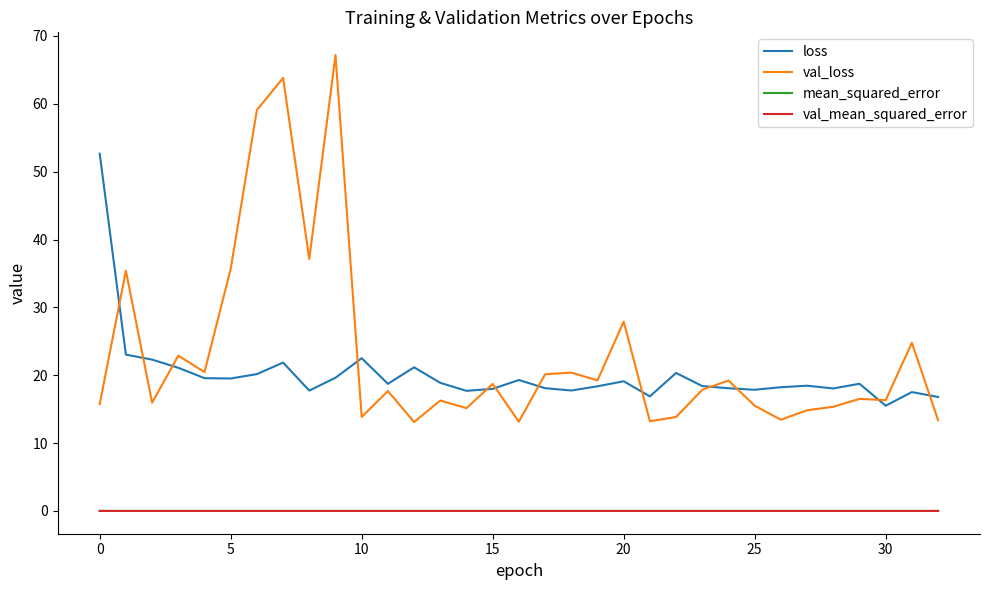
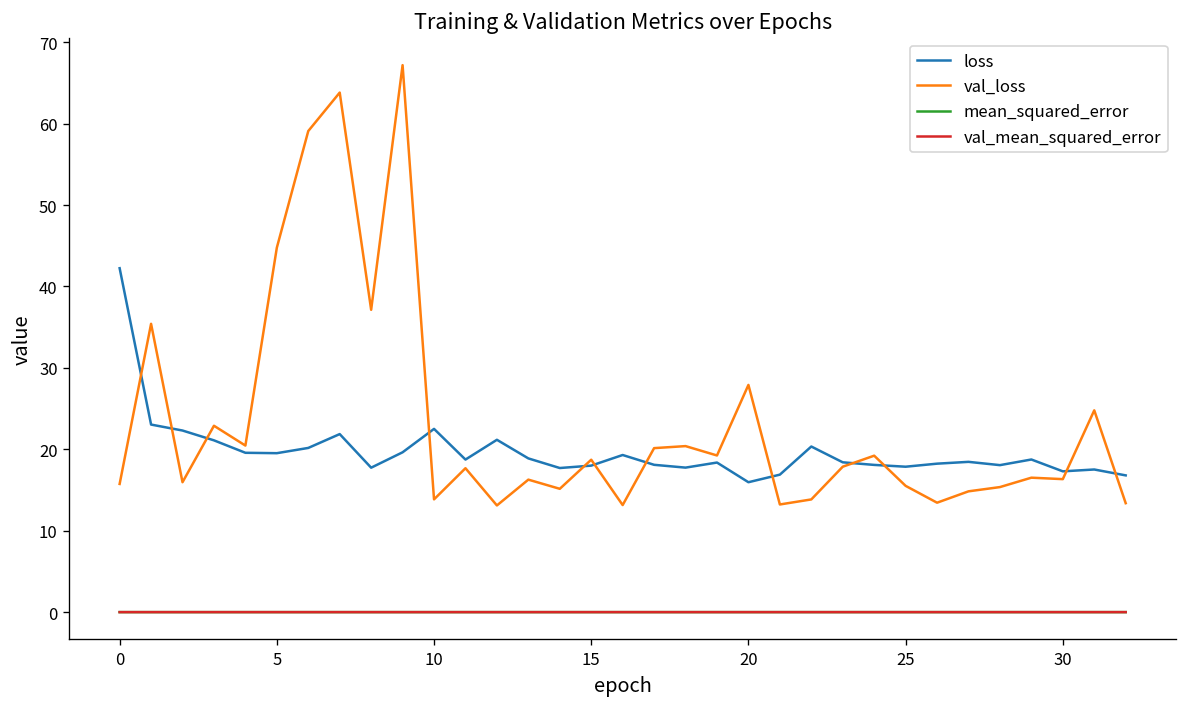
loss, 0: 53 -> 42
val_loss, 5: 36 -> 45
loss, 20: 19 -> 16
loss, 30: 16 -> 17
